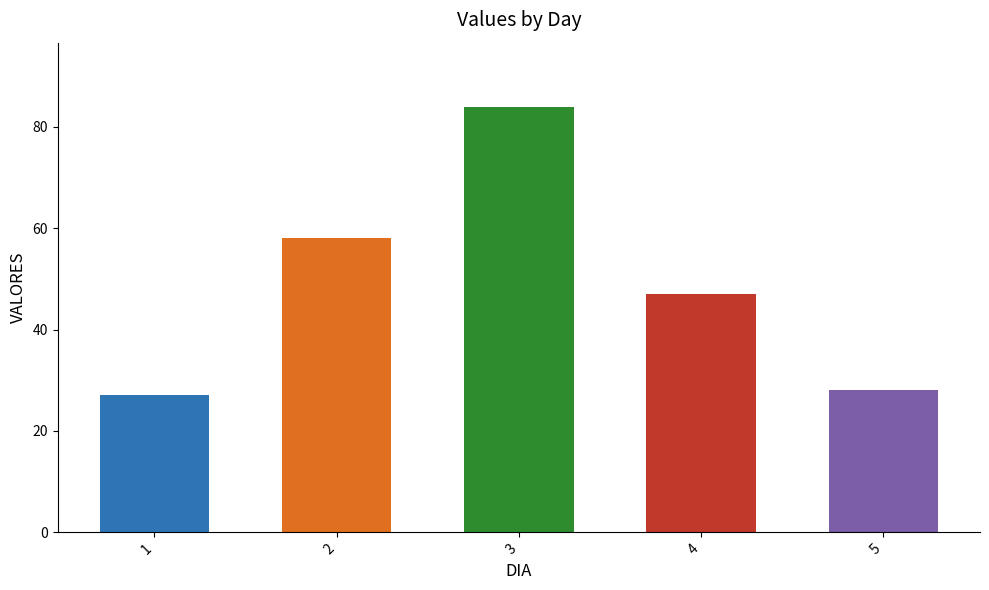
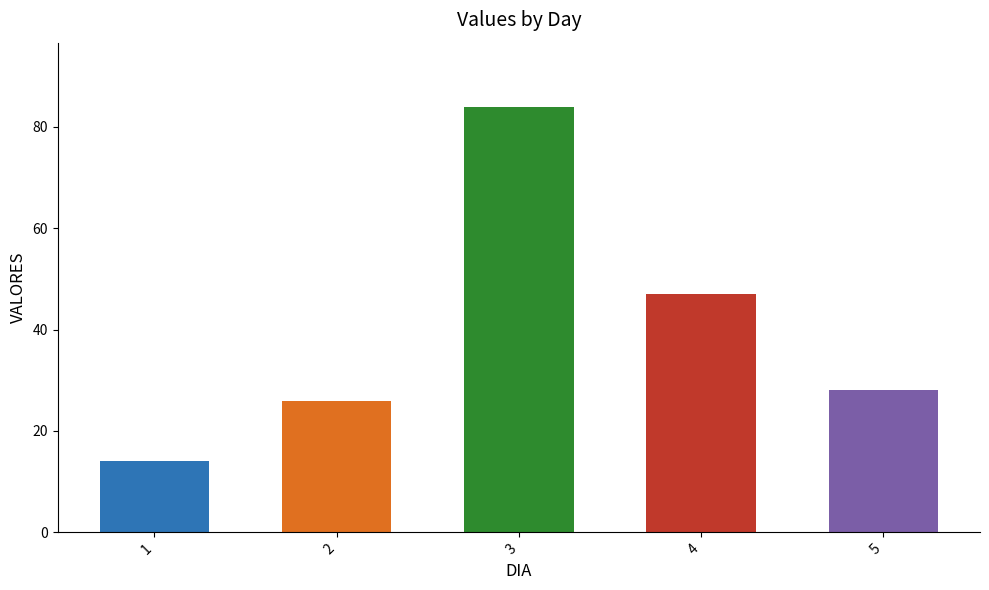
1: 27 -> 14
2: 58 -> 26
